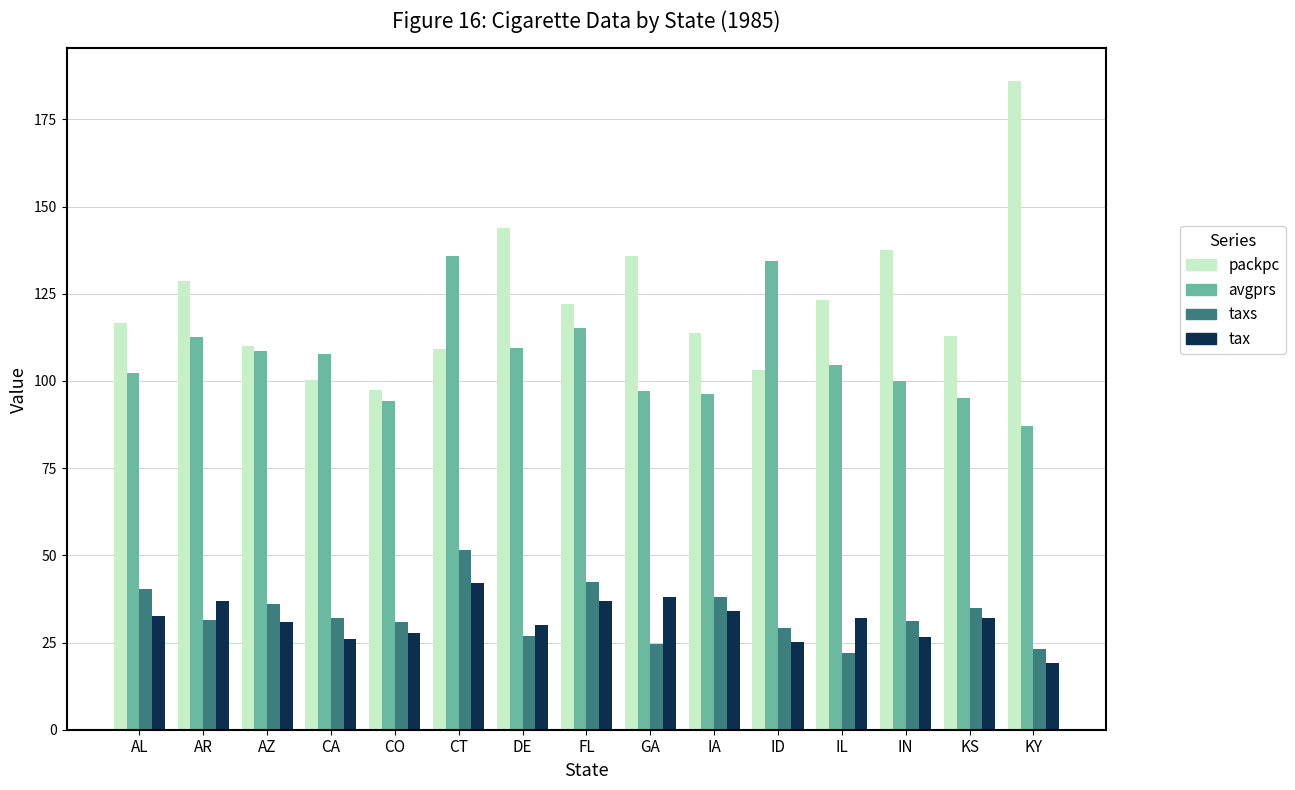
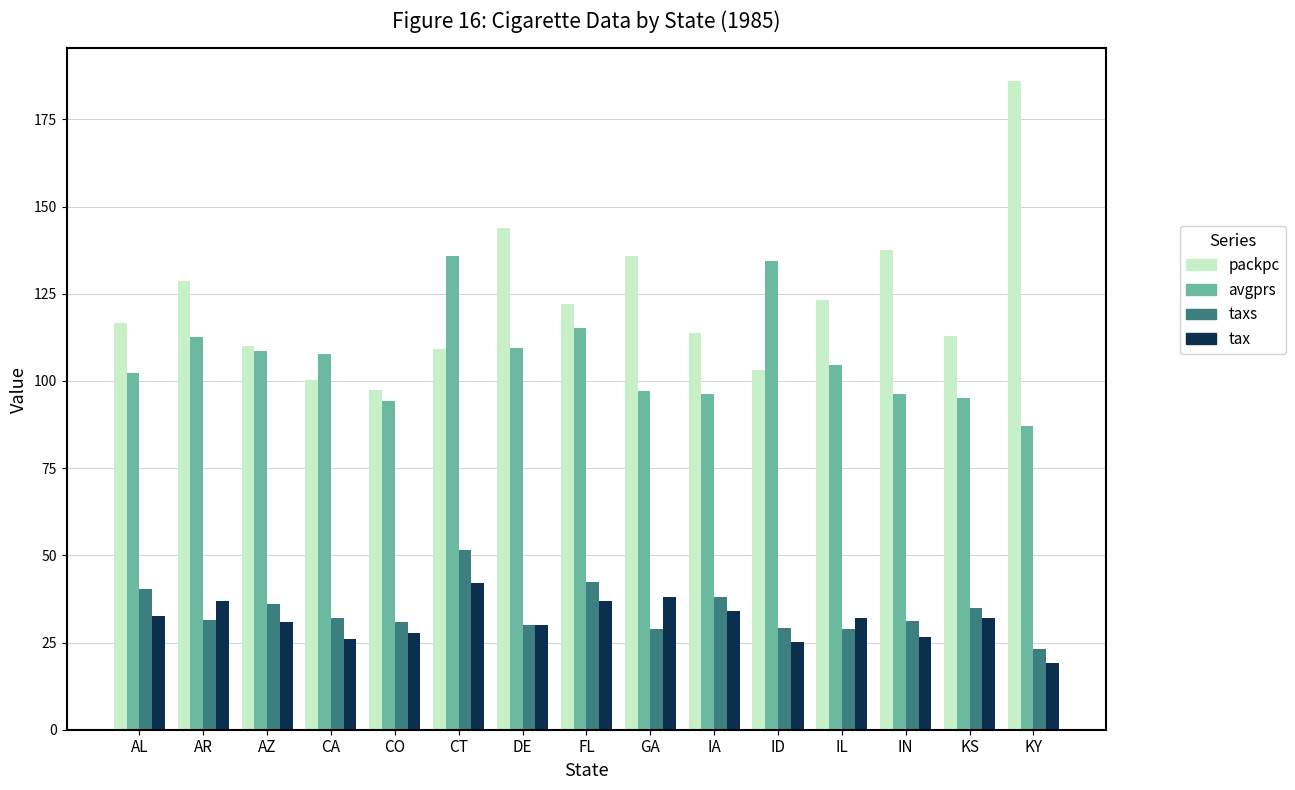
taxs, DE: 27 -> 30
taxs, GA: 25 -> 29
taxs, IL: 22 -> 29
avgprs, IN: 100 -> 96
